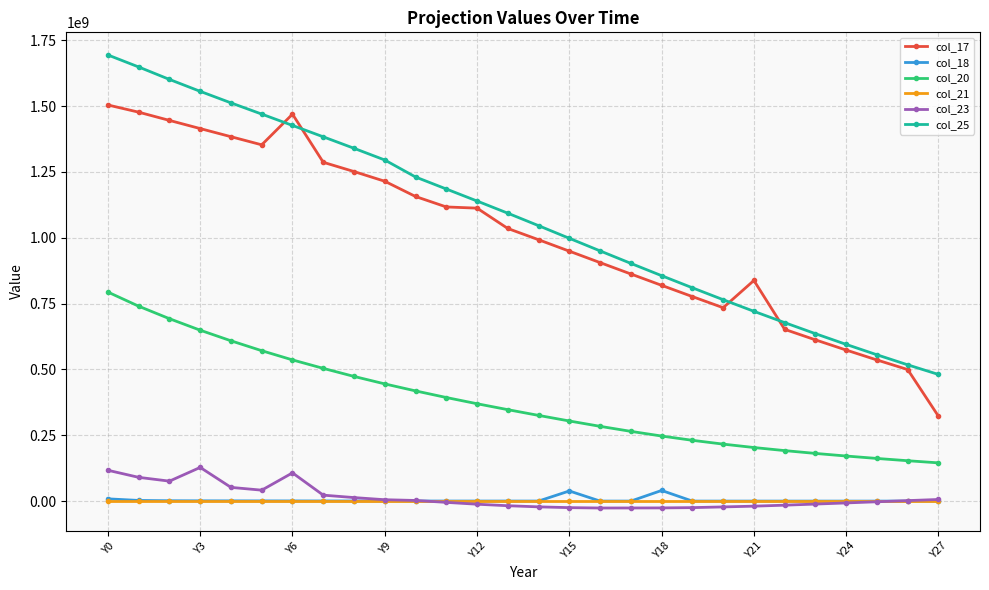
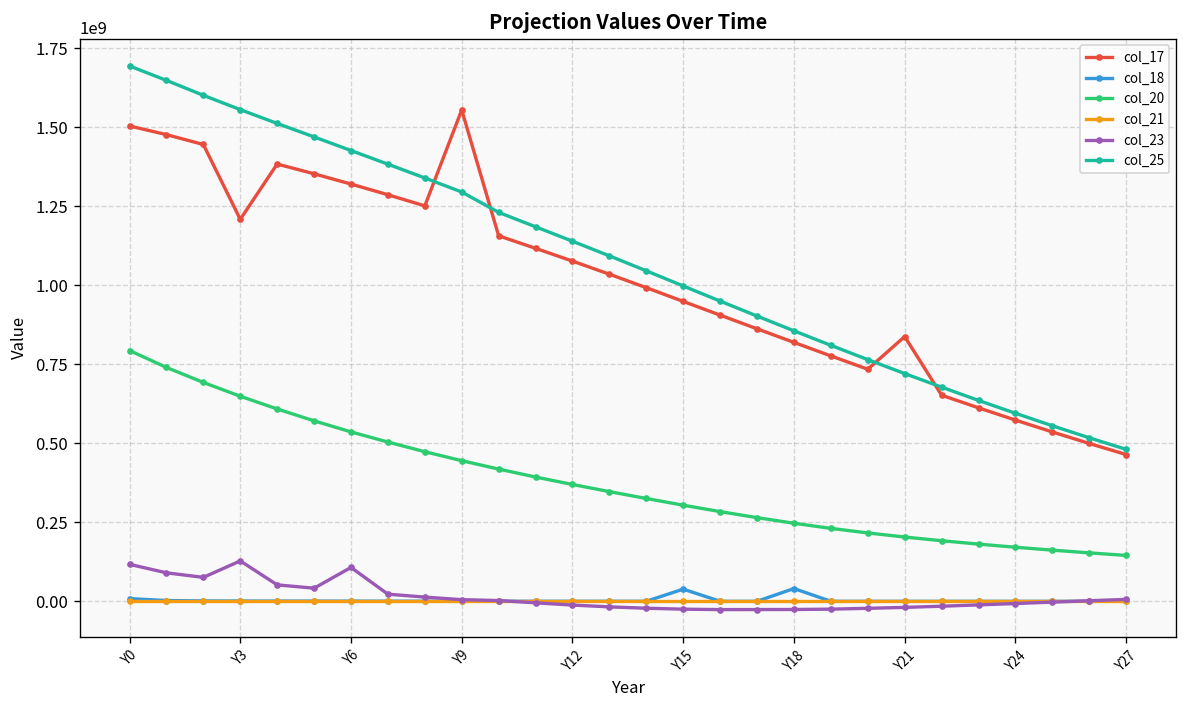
col_17, Y3: 1410000000 -> 1210000000
col_17, Y6: 1470000000 -> 1320000000
col_17, Y9: 1210000000 -> 1560000000
col_17, Y12: 1110000000 -> 1080000000
col_17, Y27: 320000000 -> 460000000
